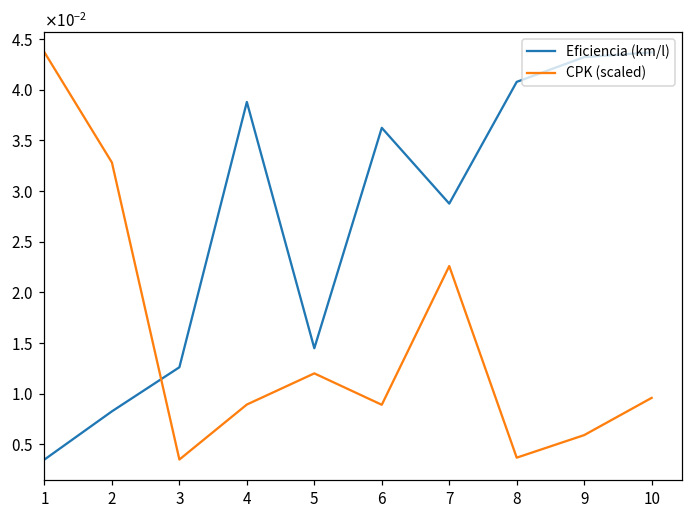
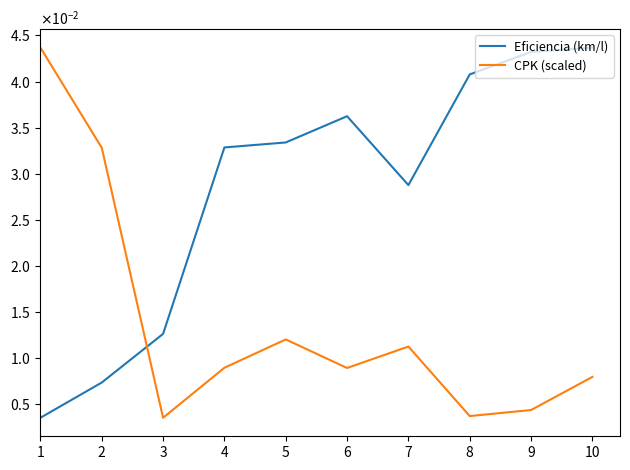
Eficiencia (km/l), 2: 0.008 -> 0.007
Eficiencia (km/l), 4: 0.039 -> 0.033
Eficiencia (km/l), 5: 0.014 -> 0.033
CPK (scaled), 7: 0.023 -> 0.011
CPK (scaled), 9: 0.006 -> 0.004
CPK (scaled), 10: 0.010 -> 0.008
